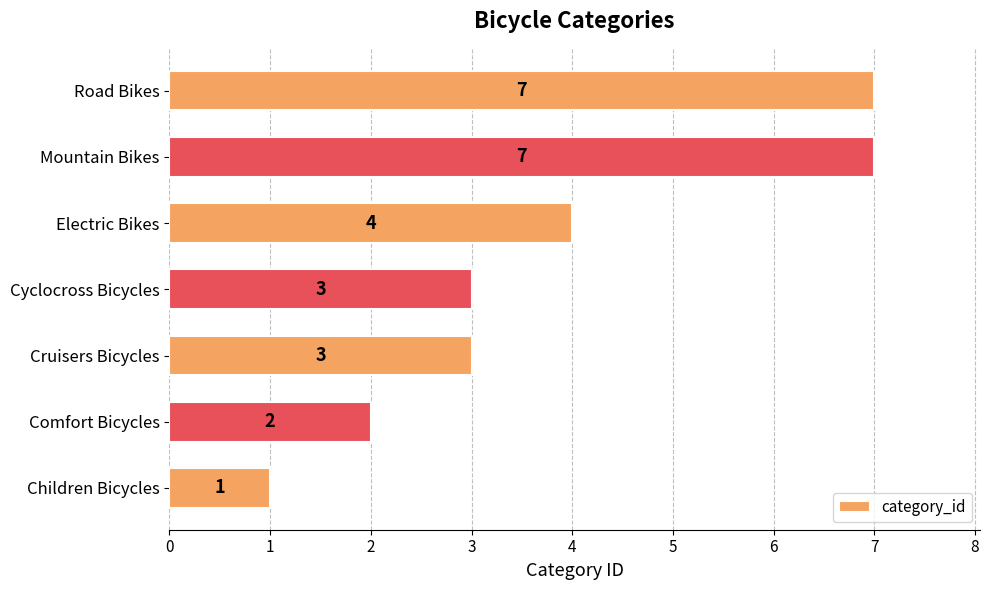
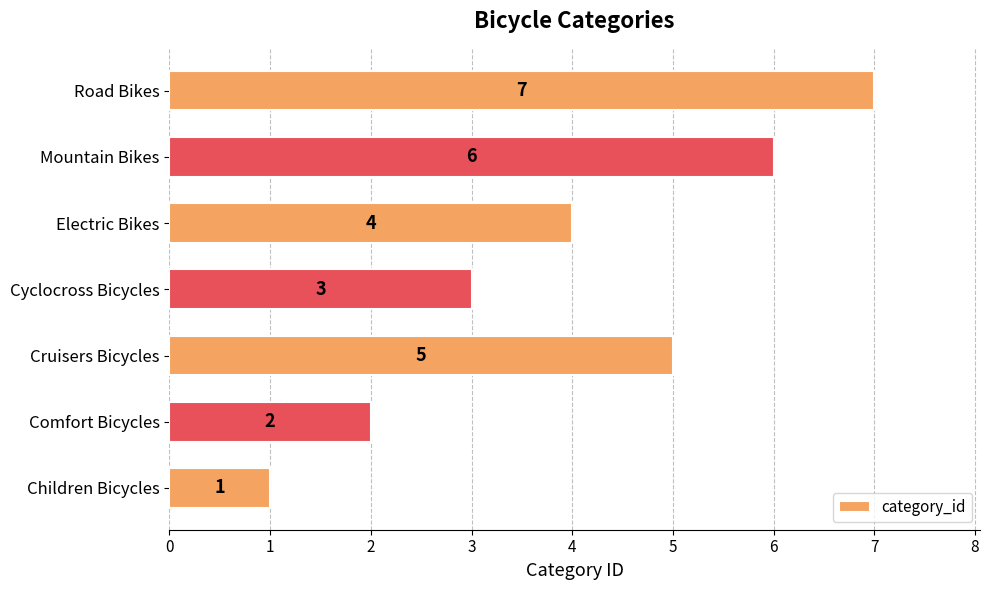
Mountain Bikes: 7 -> 6
Cruisers Bicycles: 3 -> 5
